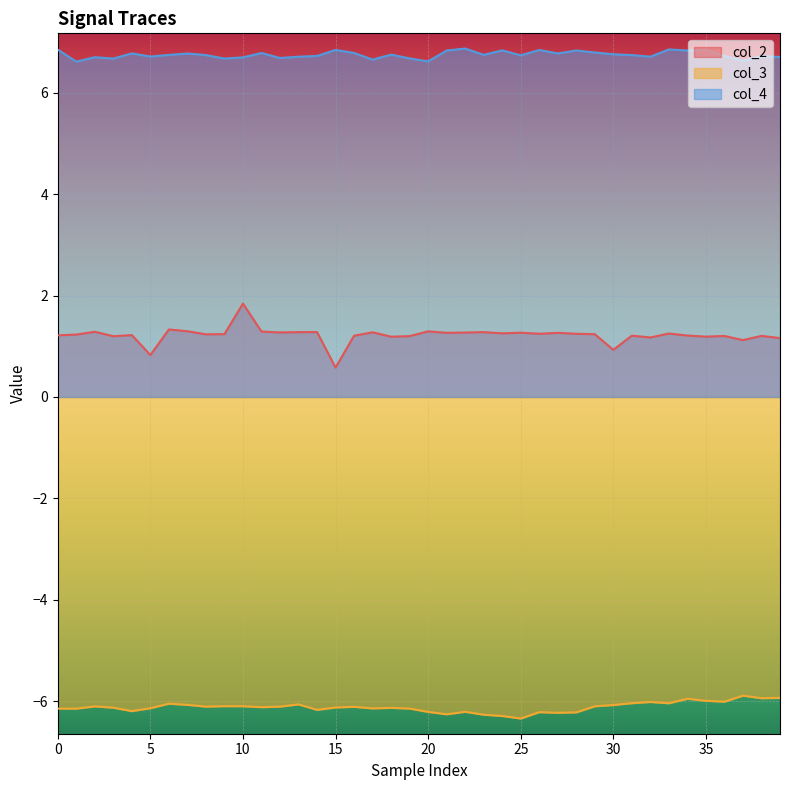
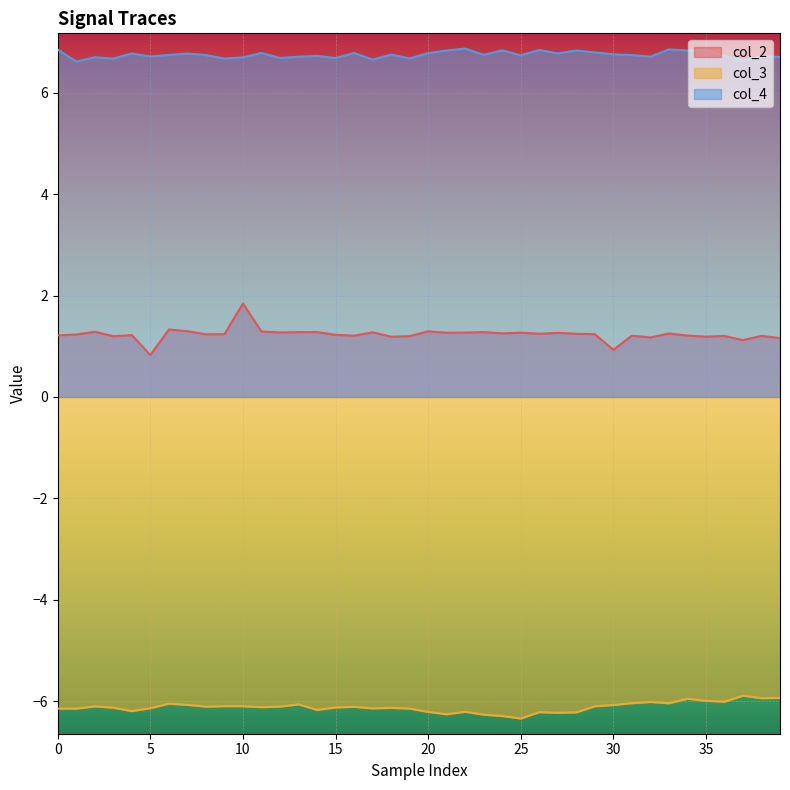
col_2, 15: 0.6 -> 1.2
col_4, 15: 6.8 -> 6.7
col_4, 20: 6.6 -> 6.8
